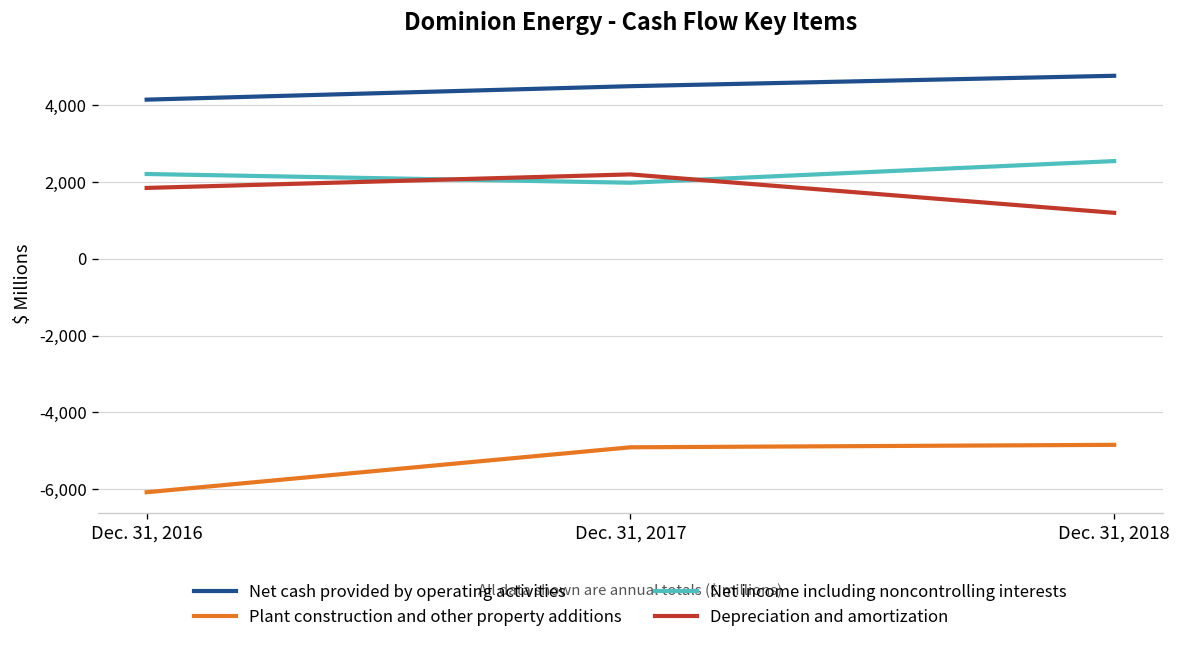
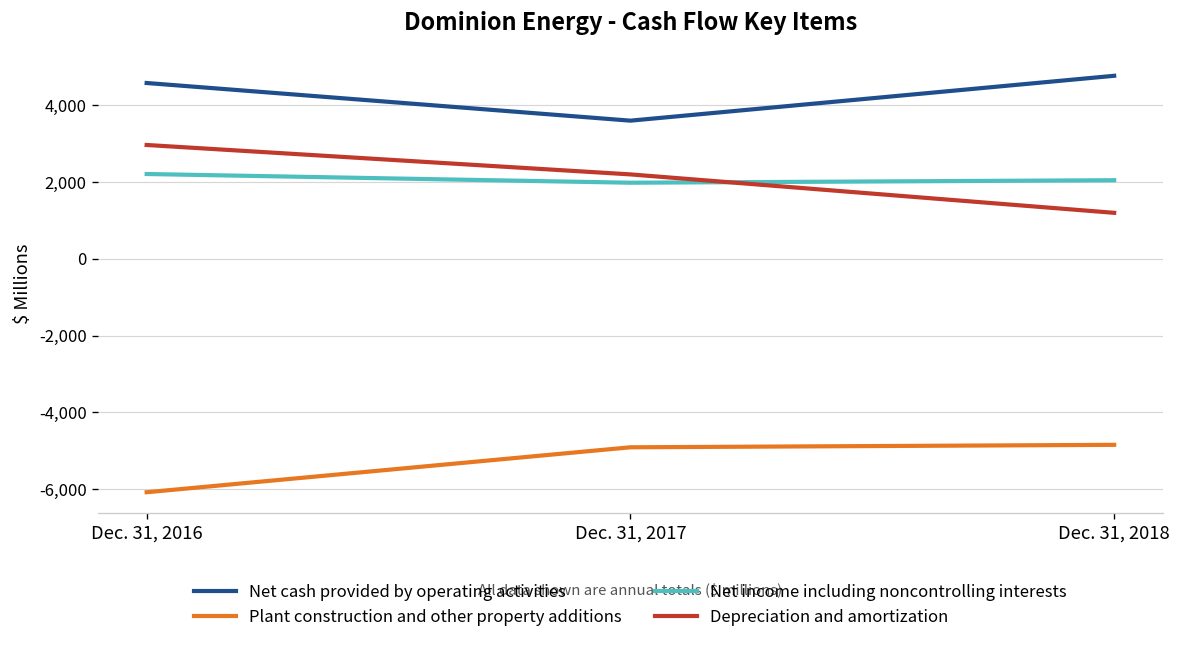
Net cash provided by operating activities, Dec. 31, 2016: 4,200 -> 4,600
Depreciation and amortization, Dec. 31, 2016: 1,800 -> 3,000
Net cash provided by operating activities, Dec. 31, 2017: 4,500 -> 3,600
Net income including noncontrolling interests, Dec. 31, 2018: 2,500 -> 2,100
